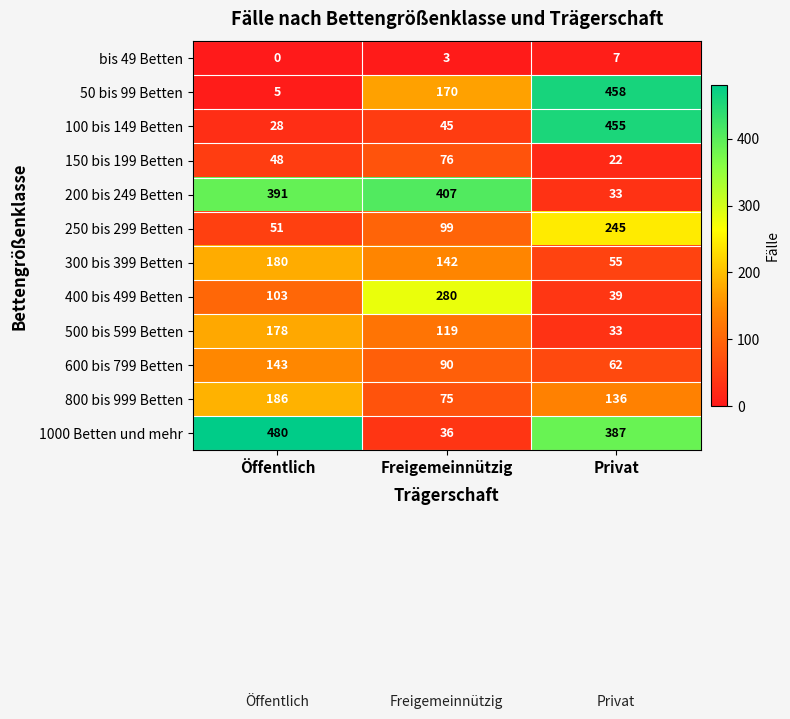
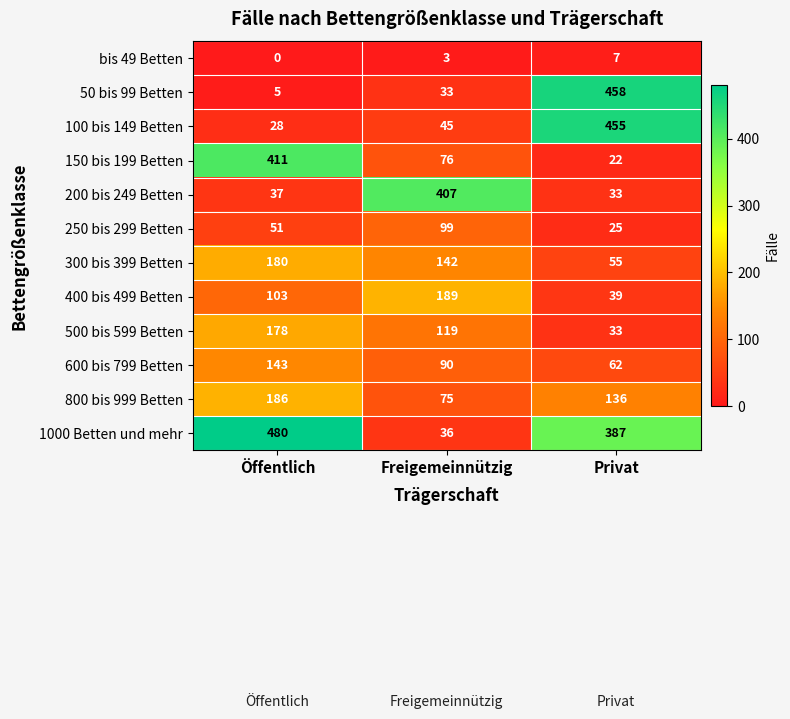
50 bis 99 Betten, Freigemeinnützig: 170 -> 33
150 bis 199 Betten, Öffentlich: 48 -> 411
200 bis 249 Betten, Öffentlich: 391 -> 37
250 bis 299 Betten, Privat: 245 -> 25
400 bis 499 Betten, Freigemeinnützig: 280 -> 189
